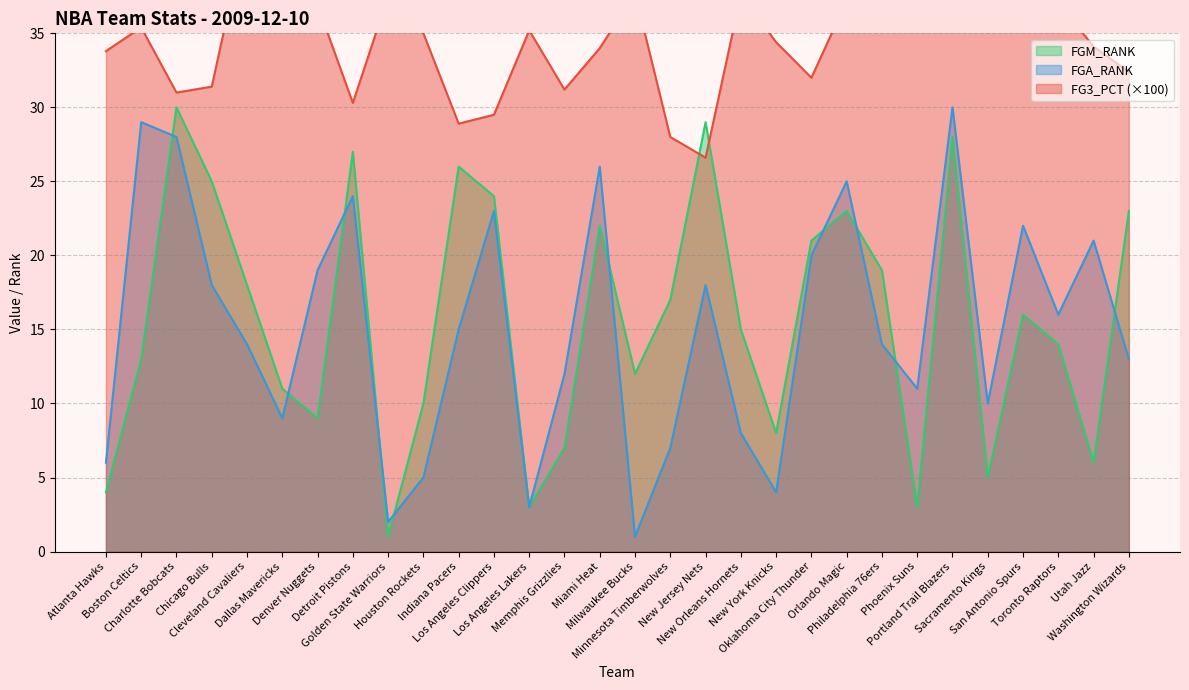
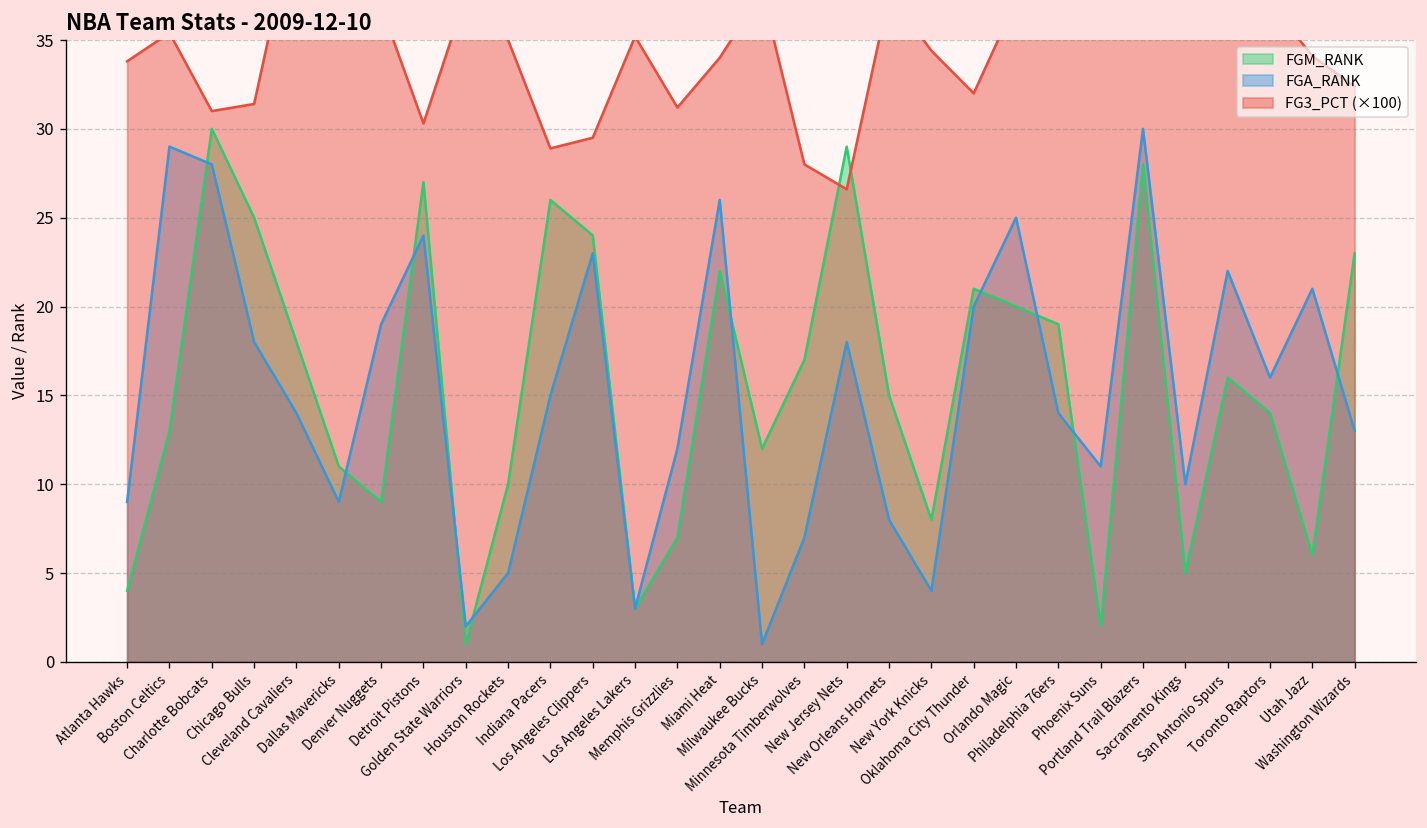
FGA_RANK, Atlanta Hawks: 6 -> 9
FGM_RANK, Orlando Magic: 23 -> 20
FGM_RANK, Phoenix Suns: 3 -> 2
